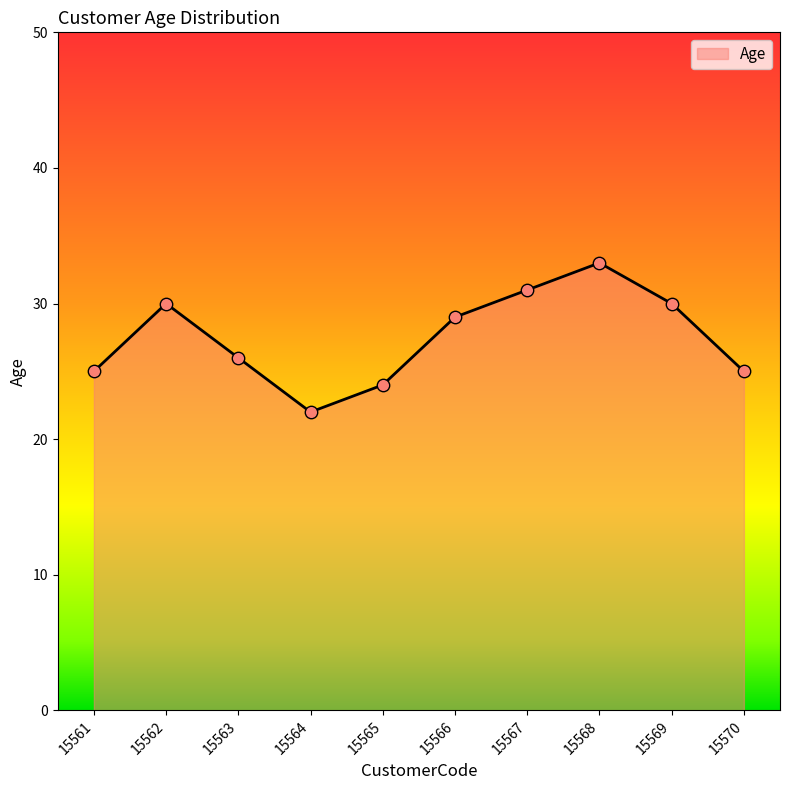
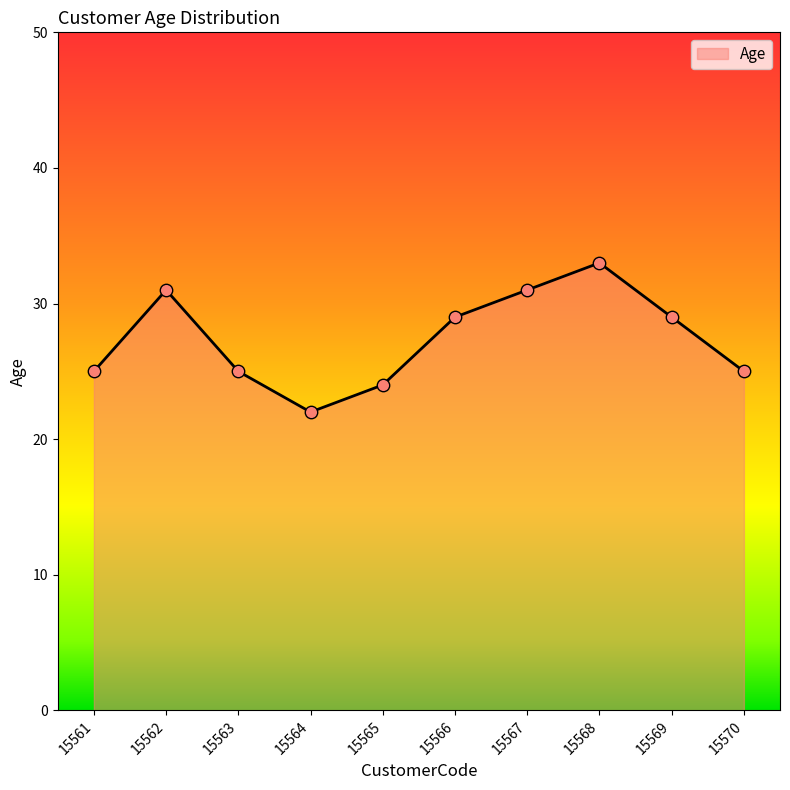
15562: 30 -> 31
15563: 26 -> 25
15569: 30 -> 29
